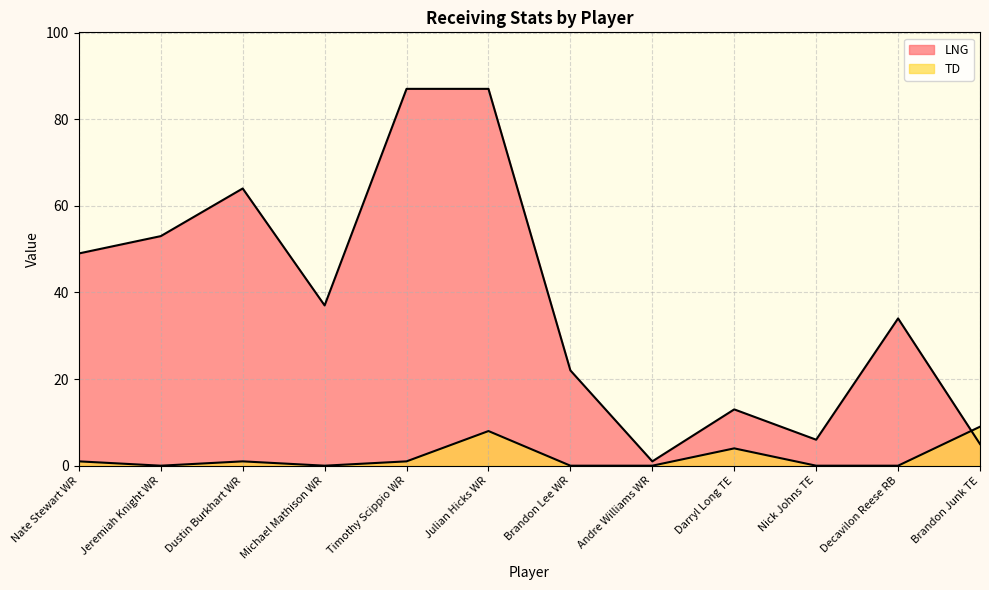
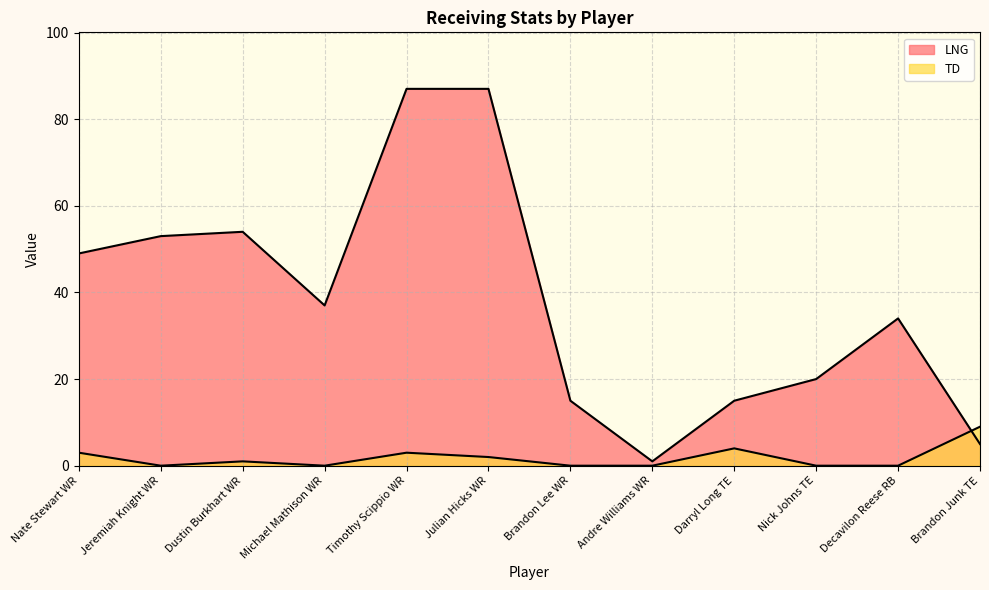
TD, Nate Stewart WR: 1 -> 3
LNG, Dustin Burkhart WR: 64 -> 54
TD, Timothy Scippio WR: 1 -> 3
TD, Julian Hicks WR: 8 -> 2
LNG, Brandon Lee WR: 22 -> 15
LNG, Darryl Long TE: 13 -> 15
LNG, Nick Johns TE: 6 -> 20
